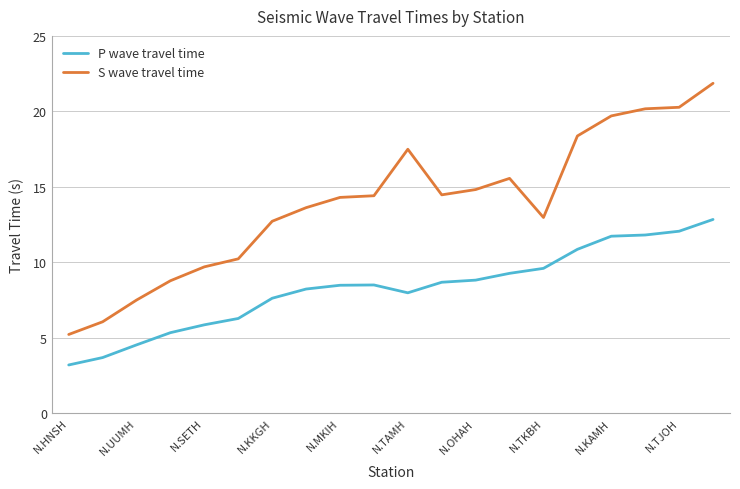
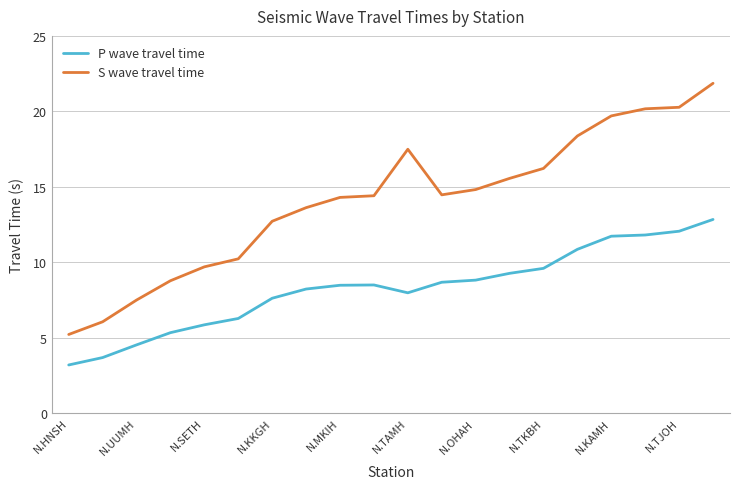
S wave travel time, N.TKBH: 13.0 -> 16.2
